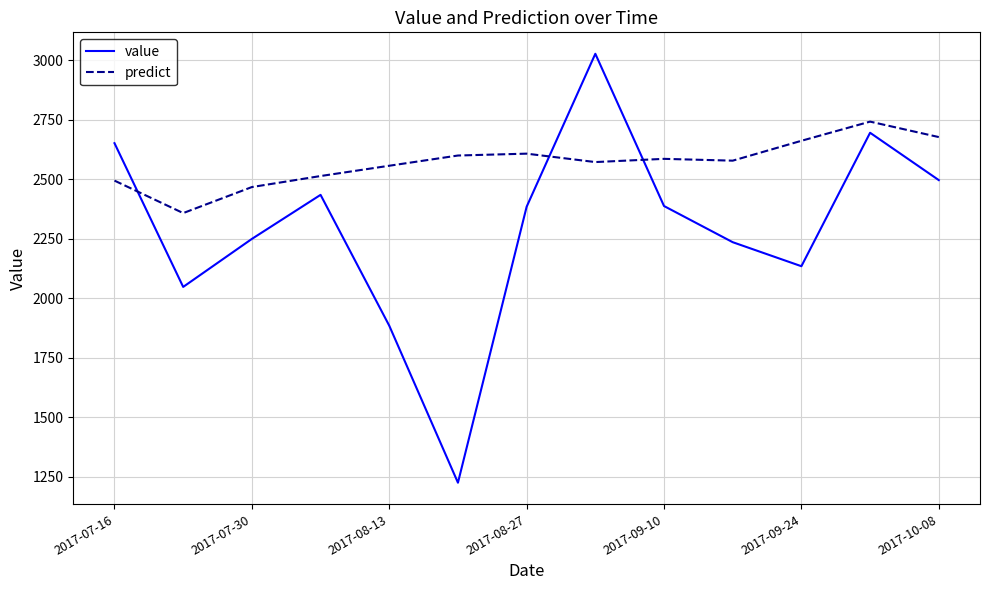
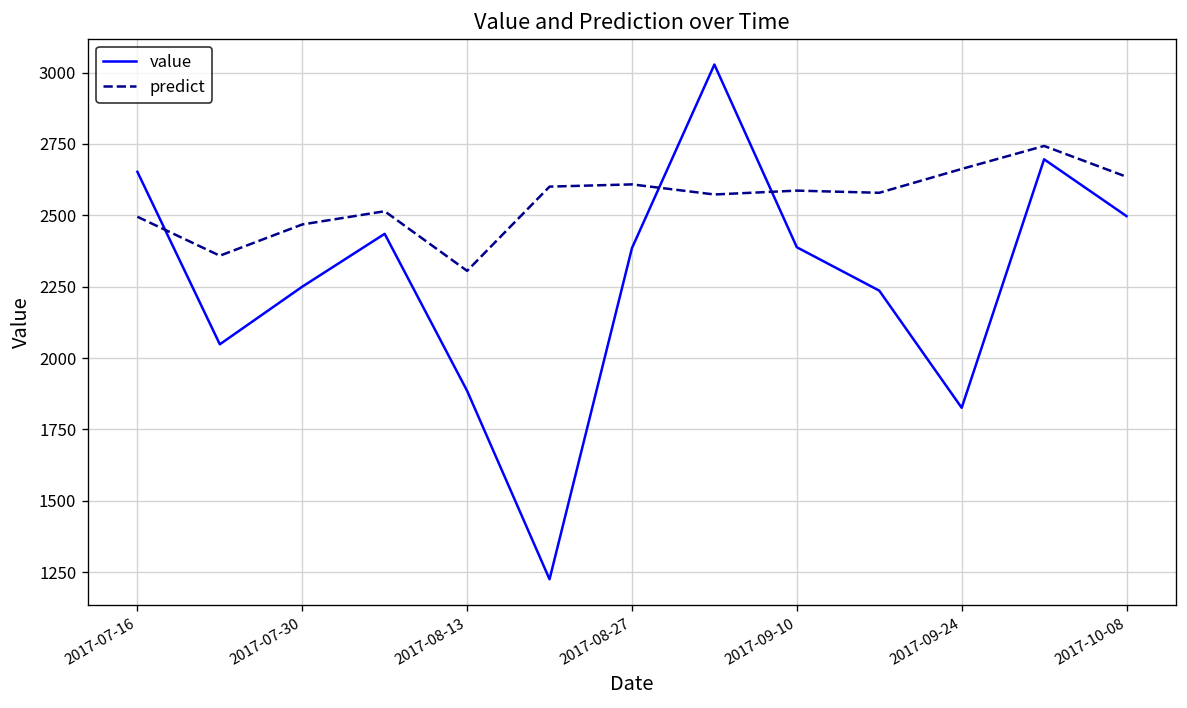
predict, 2017-08-13: 2560 -> 2310
value, 2017-09-24: 2140 -> 1830
predict, 2017-10-08: 2680 -> 2630
